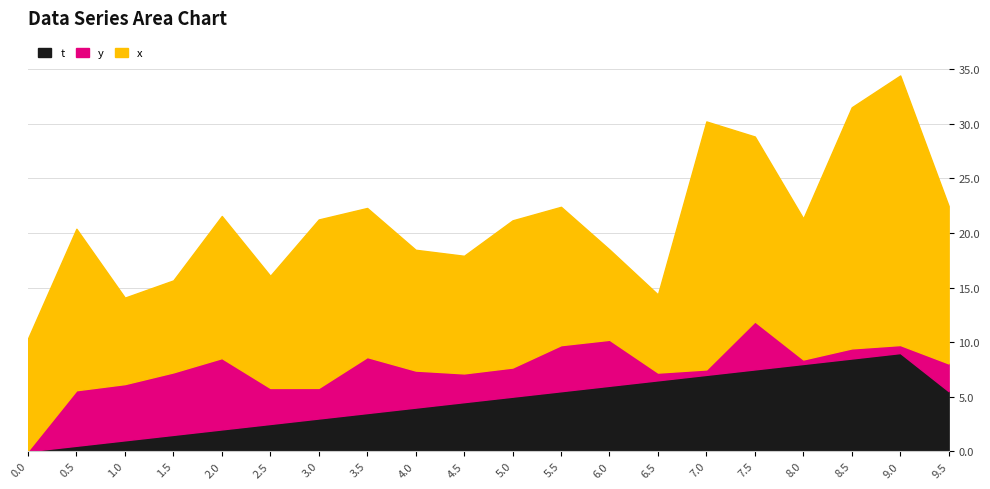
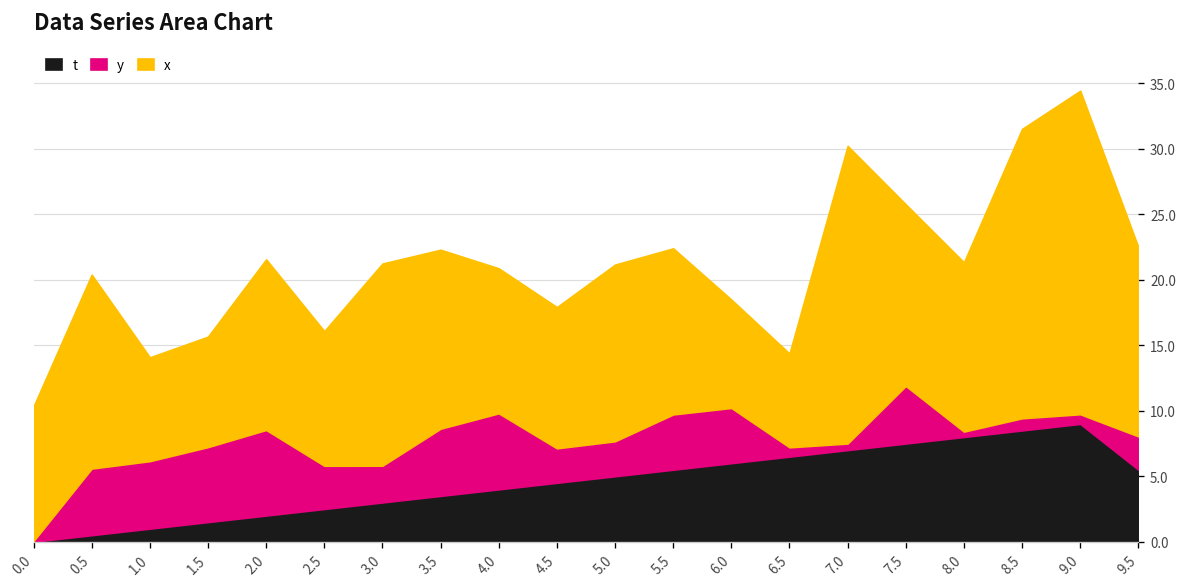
y, 4.0: 3.4 -> 5.8
x, 7.5: 16.9 -> 13.9
